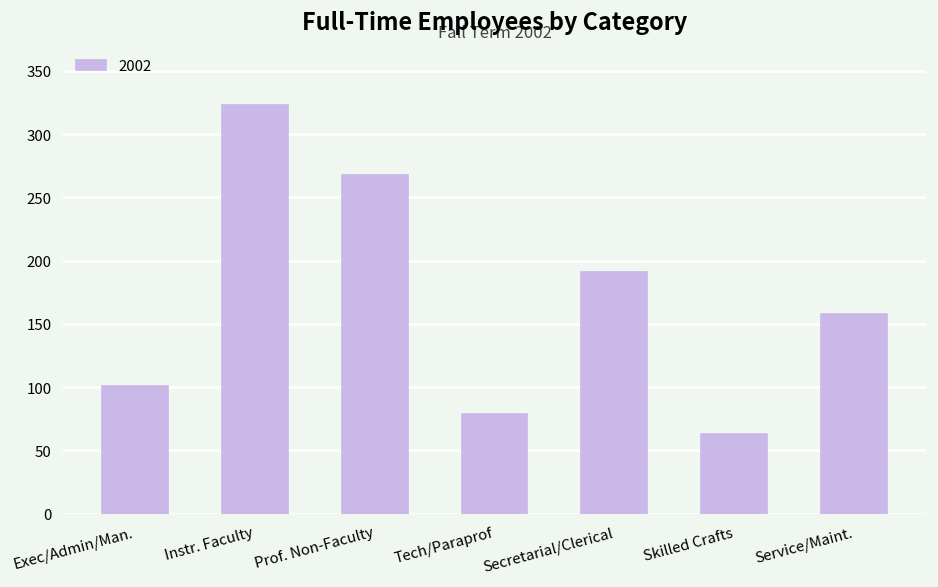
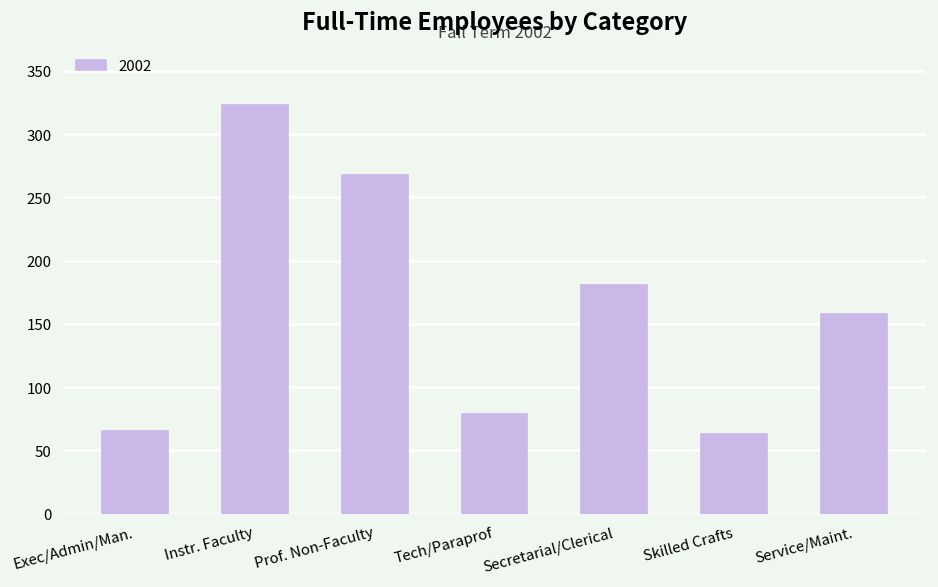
Exec/Admin/Man.: 101 -> 65
Secretarial/Clerical: 191 -> 181
